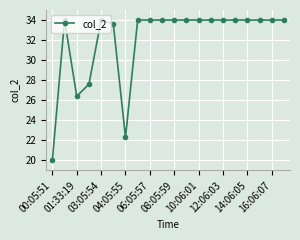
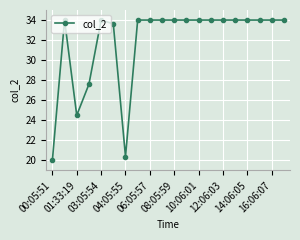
01:33:19: 26.4 -> 24.5
04:05:55: 22.3 -> 20.4
